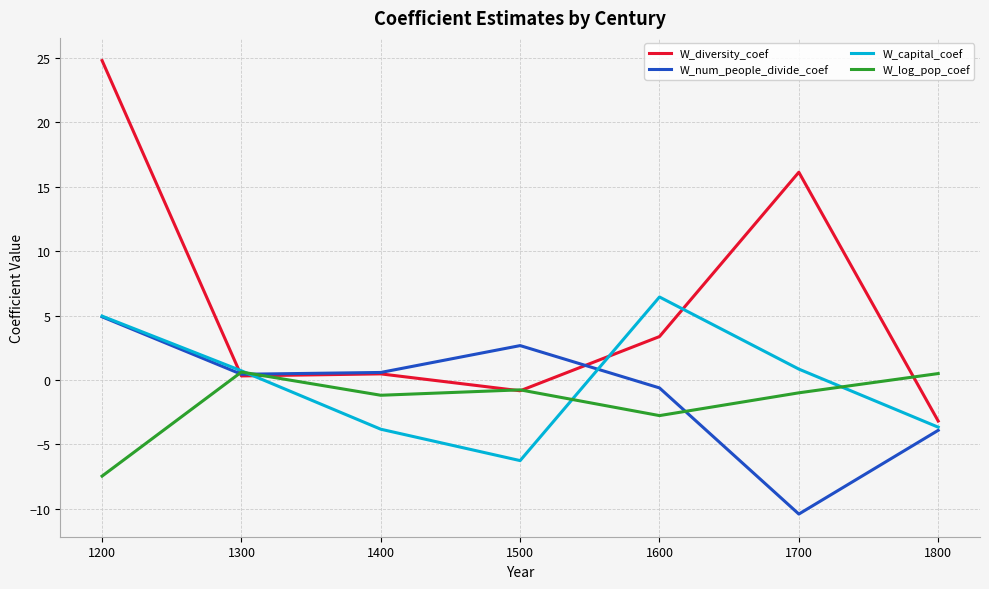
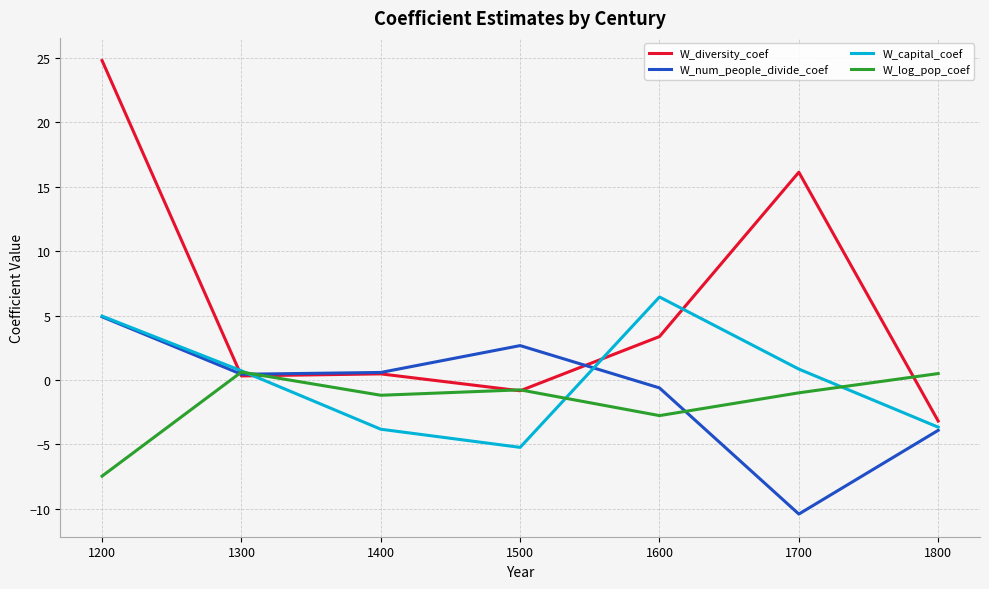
W_capital_coef, 1500: -6.3 -> -5.2
